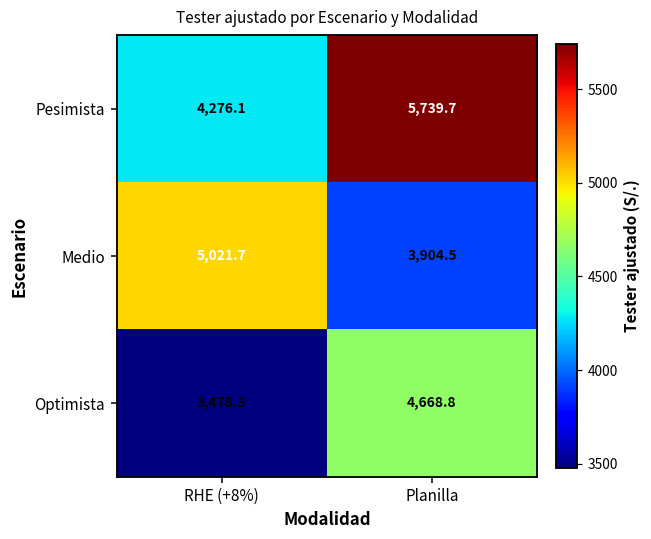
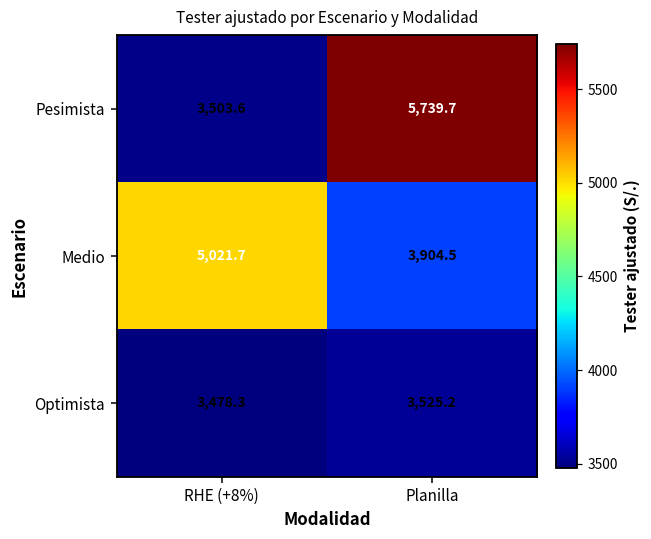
Pesimista, RHE (+8%): 4,276.1 -> 3,503.6
Optimista, Planilla: 4,668.8 -> 3,525.2
